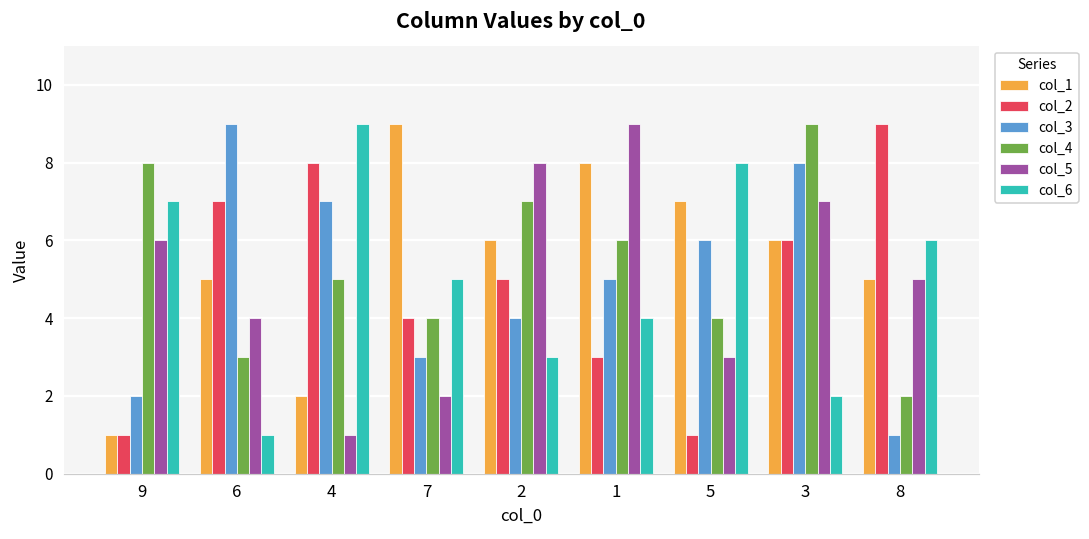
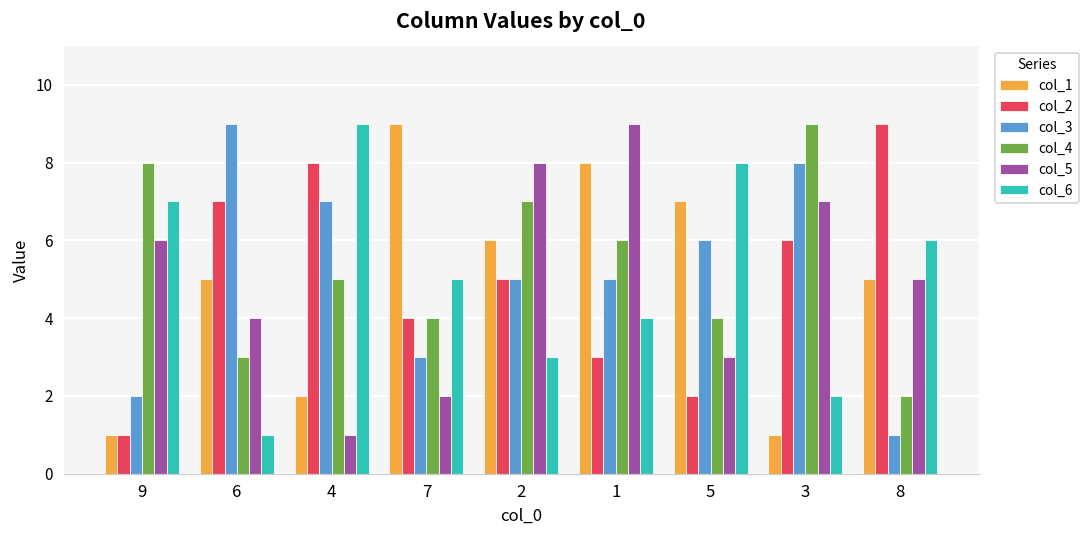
col_3, 2: 4 -> 5
col_2, 5: 1 -> 2
col_1, 3: 6 -> 1
